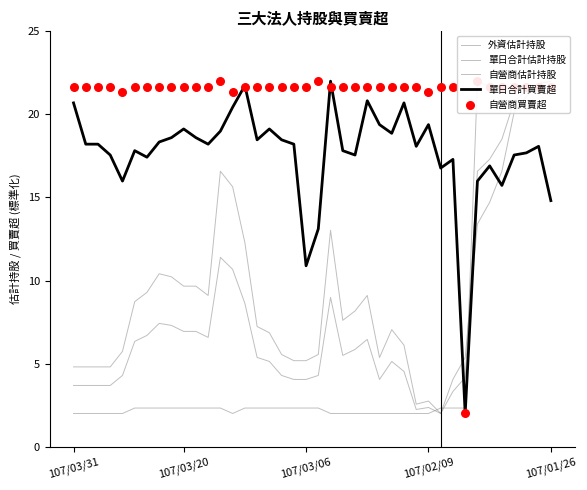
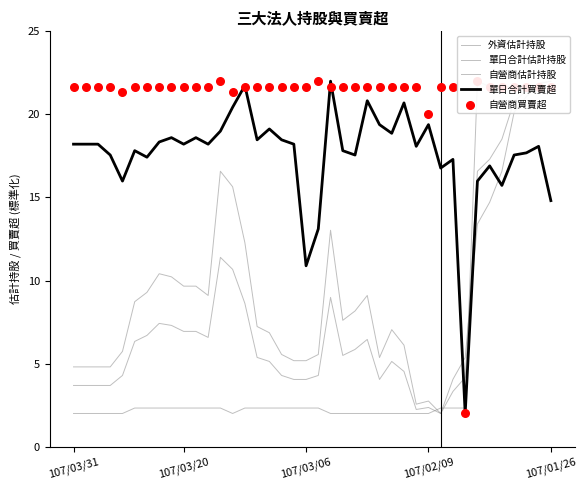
單日合計買賣超, 107/03/31: 20.7 -> 18.2
單日合計買賣超, 107/03/20: 19.1 -> 18.2
自營商買賣超, 107/02/09: 21.3 -> 20.0
